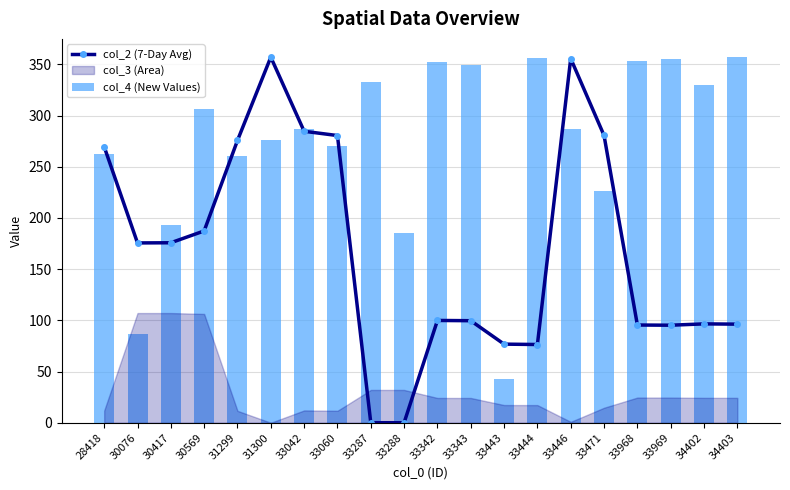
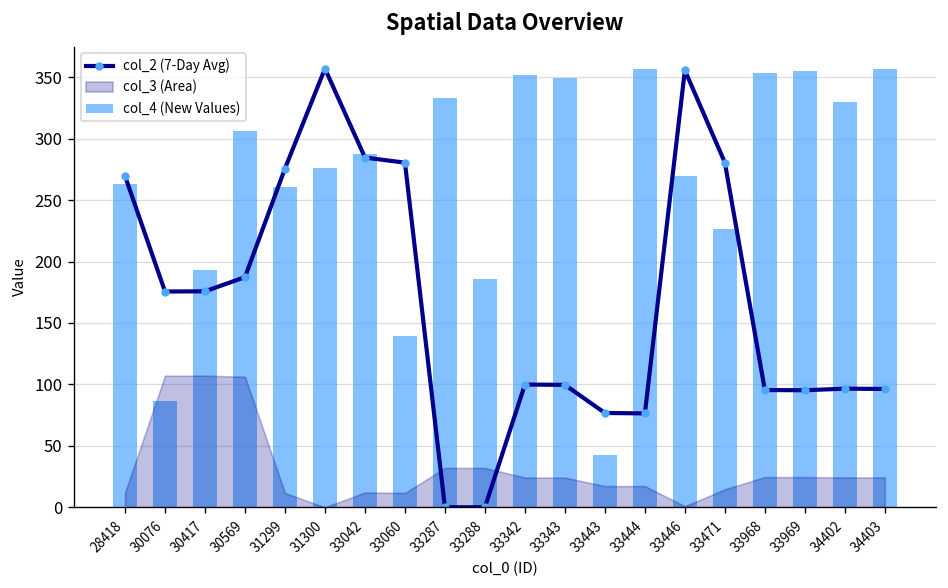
col_4 (New Values), 33060: 270 -> 140
col_4 (New Values), 33446: 287 -> 269
